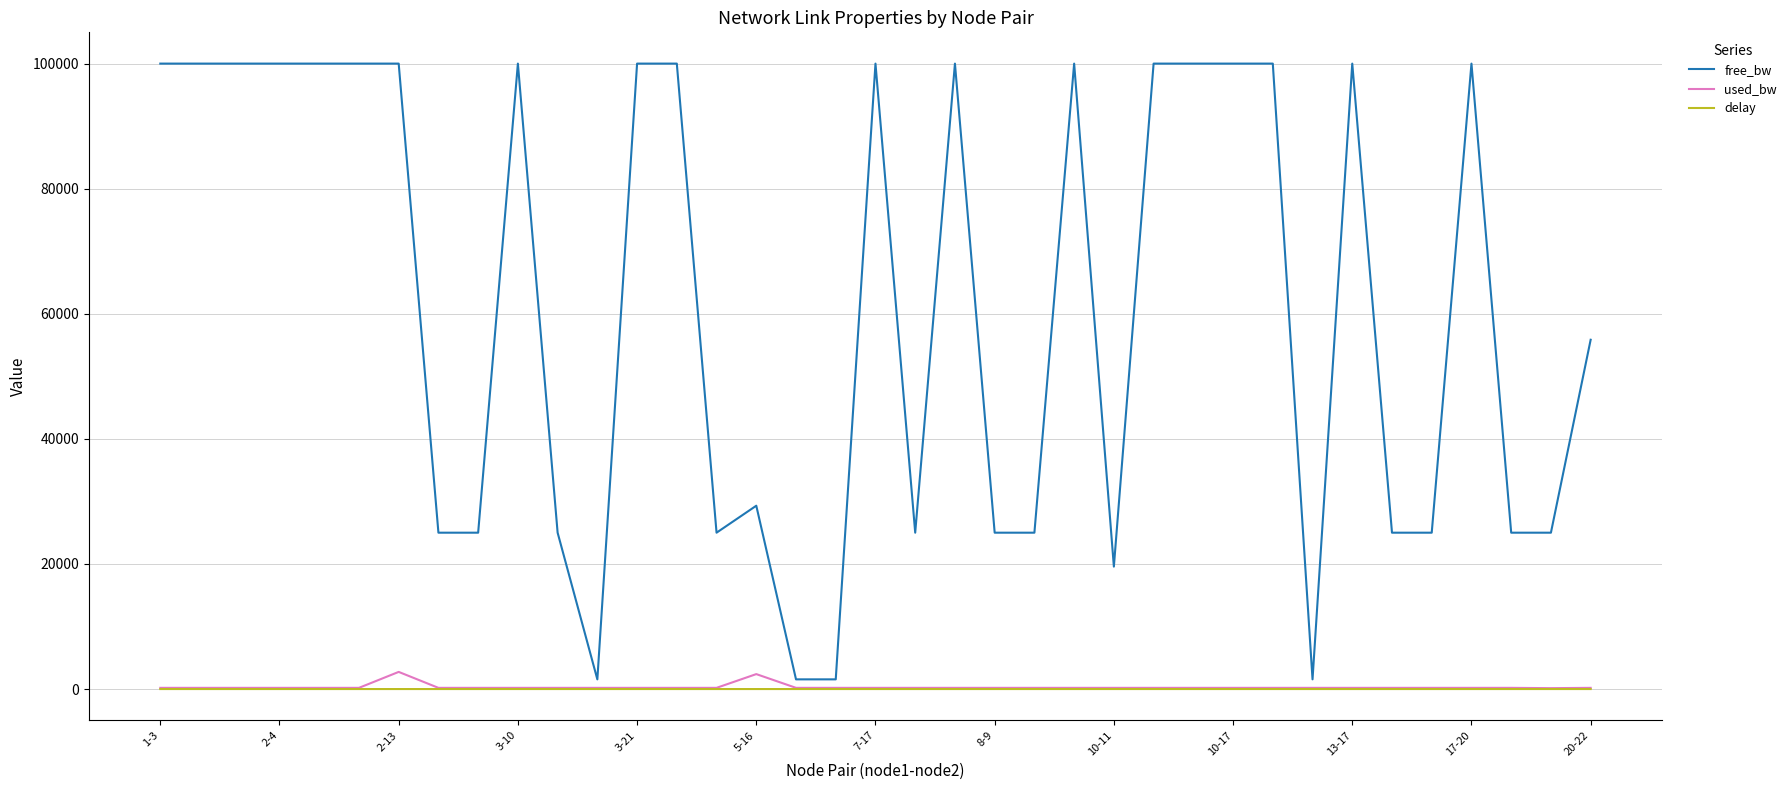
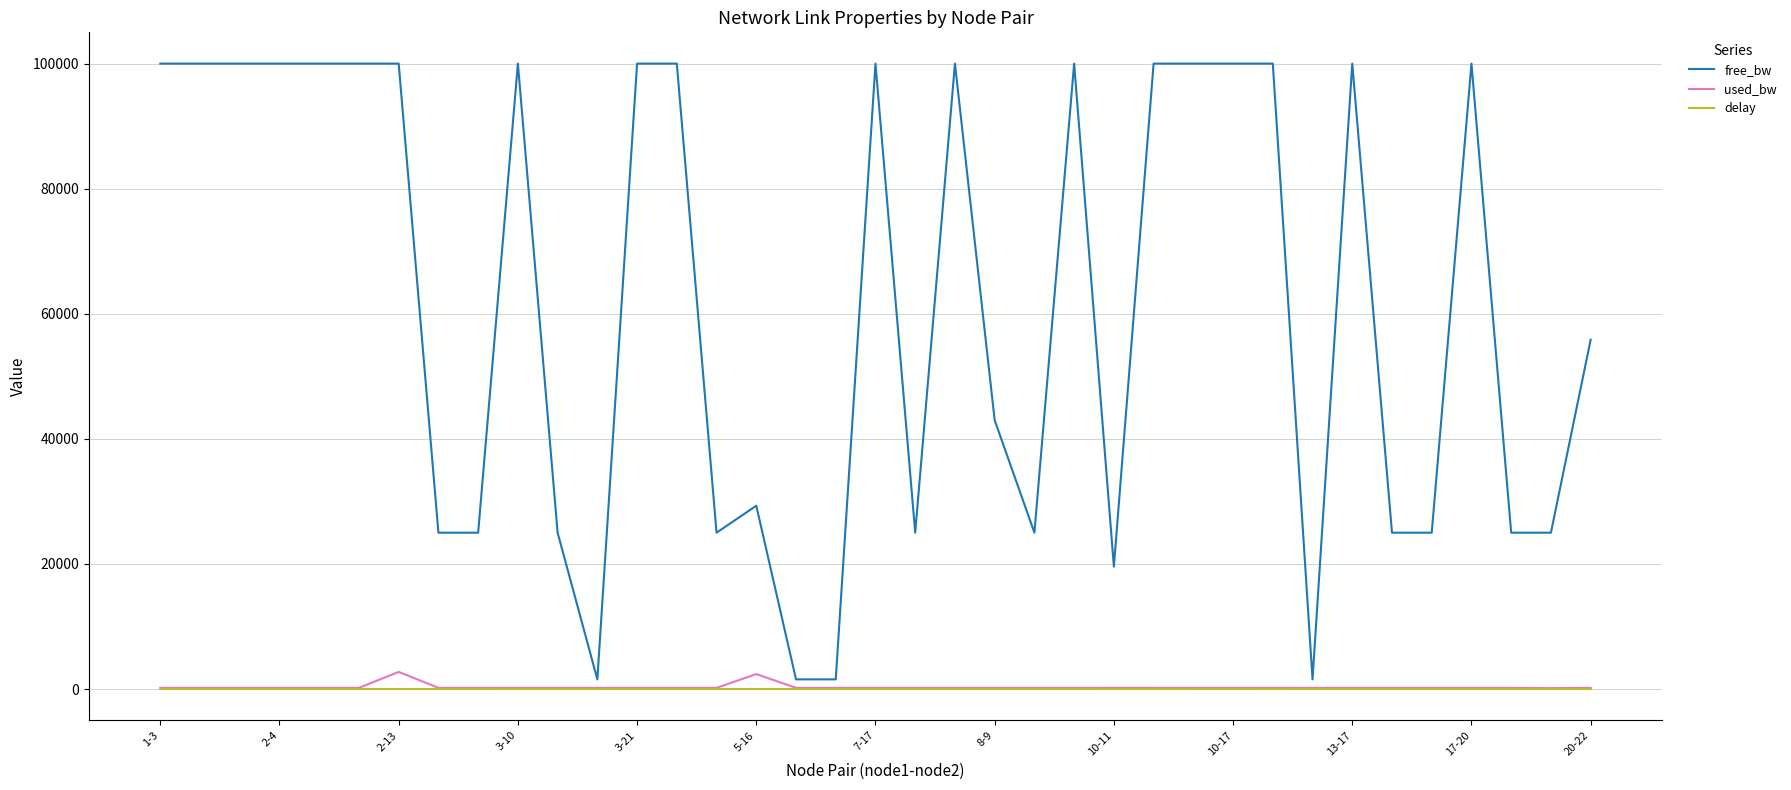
free_bw, 8-9: 25000 -> 43000
